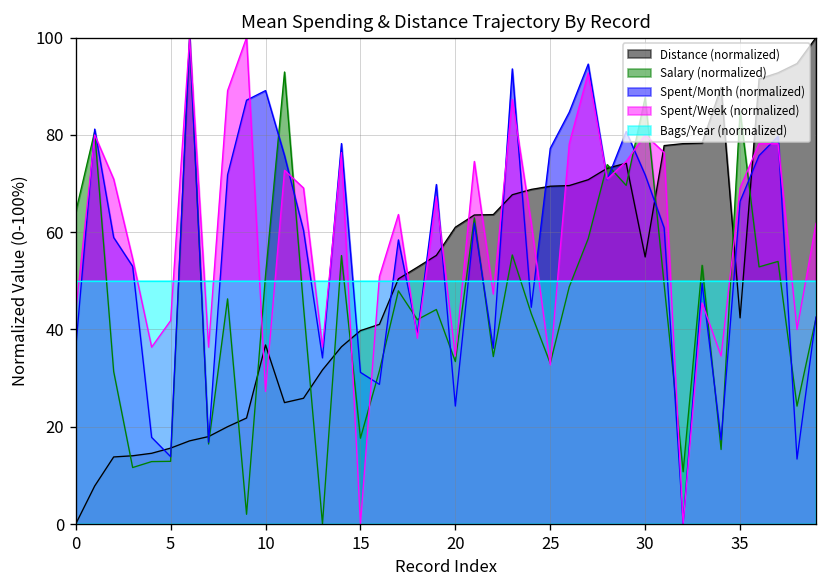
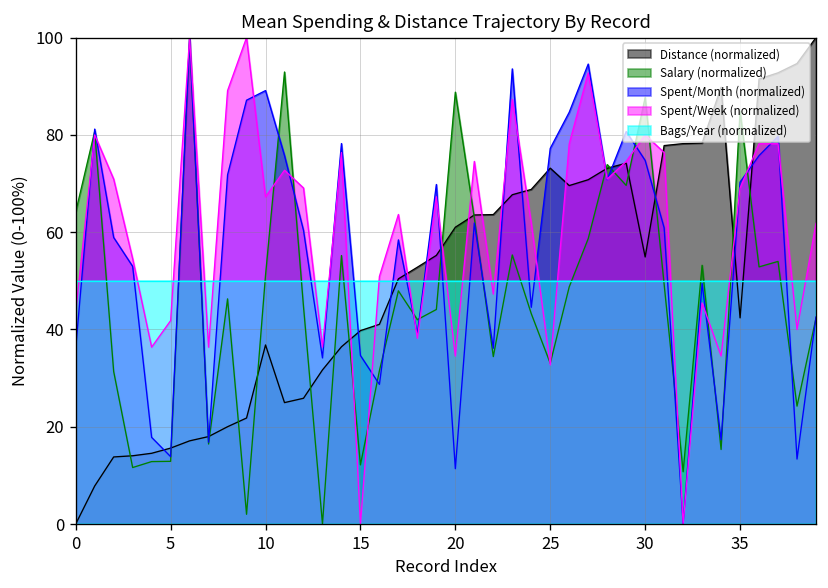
Spent/Week (normalized), 10: 27 -> 67
Salary (normalized), 15: 18 -> 12
Spent/Month (normalized), 15: 31 -> 35
Salary (normalized), 20: 33 -> 89
Spent/Month (normalized), 20: 24 -> 11
Distance (normalized), 25: 69 -> 73
Spent/Month (normalized), 30: 72 -> 75
Spent/Month (normalized), 35: 66 -> 70
